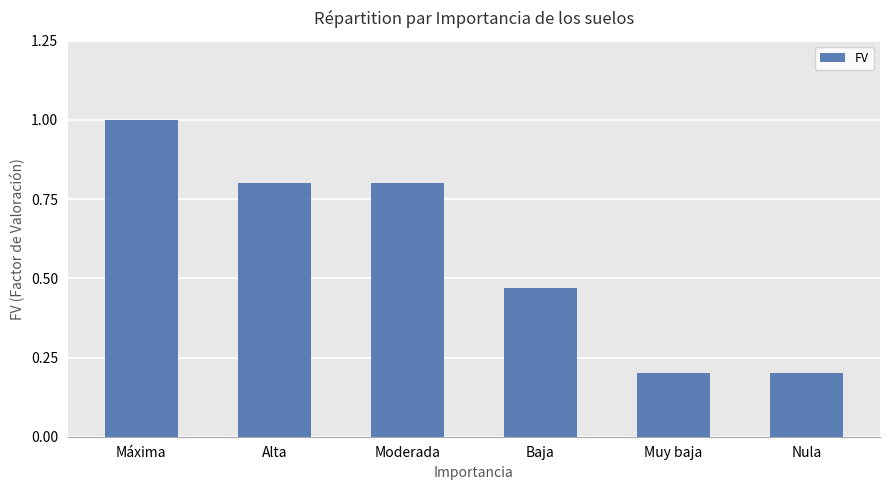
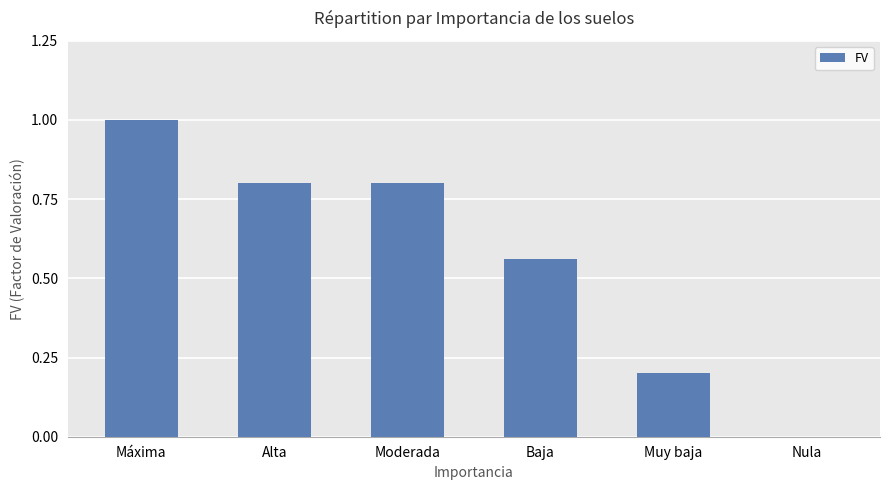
Baja: 0.47 -> 0.56
Nula: 0.2 -> 0.0
